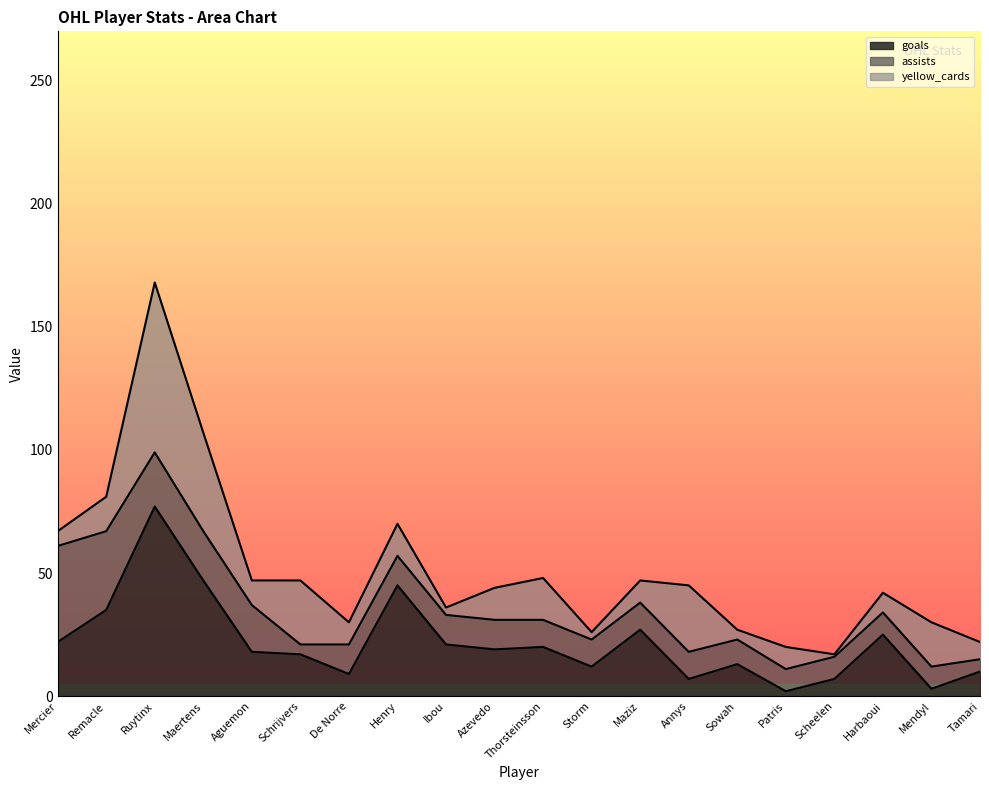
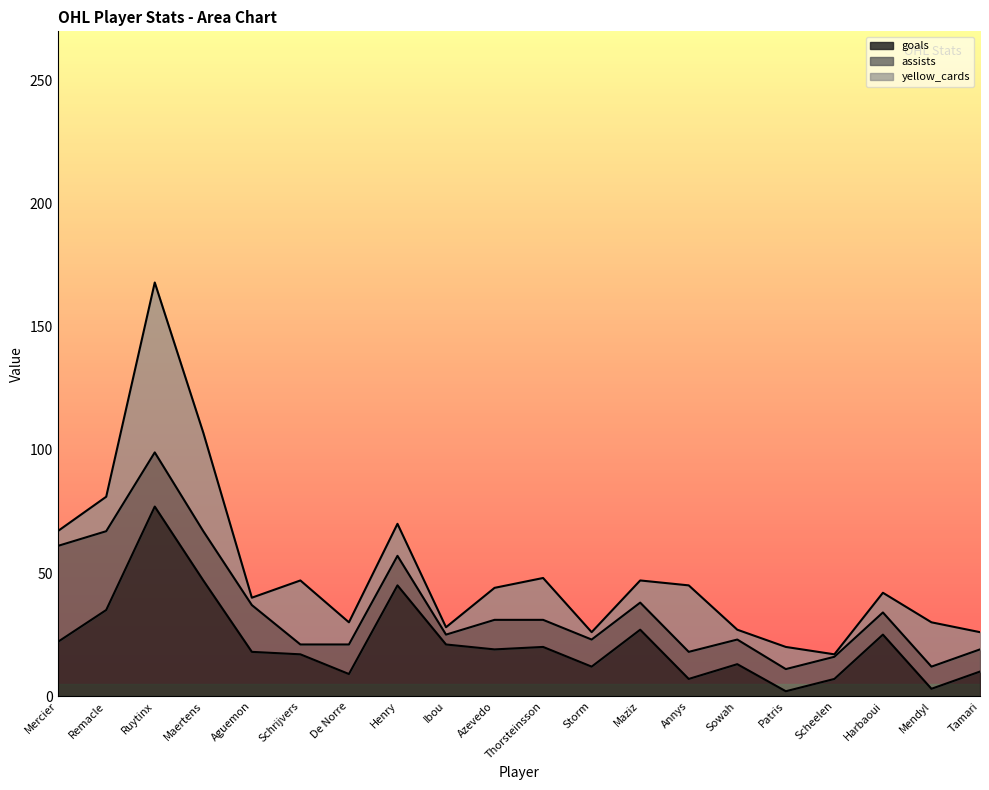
yellow_cards, Aguemon: 10 -> 3
assists, Ibou: 12 -> 4
assists, Tamari: 5 -> 9
